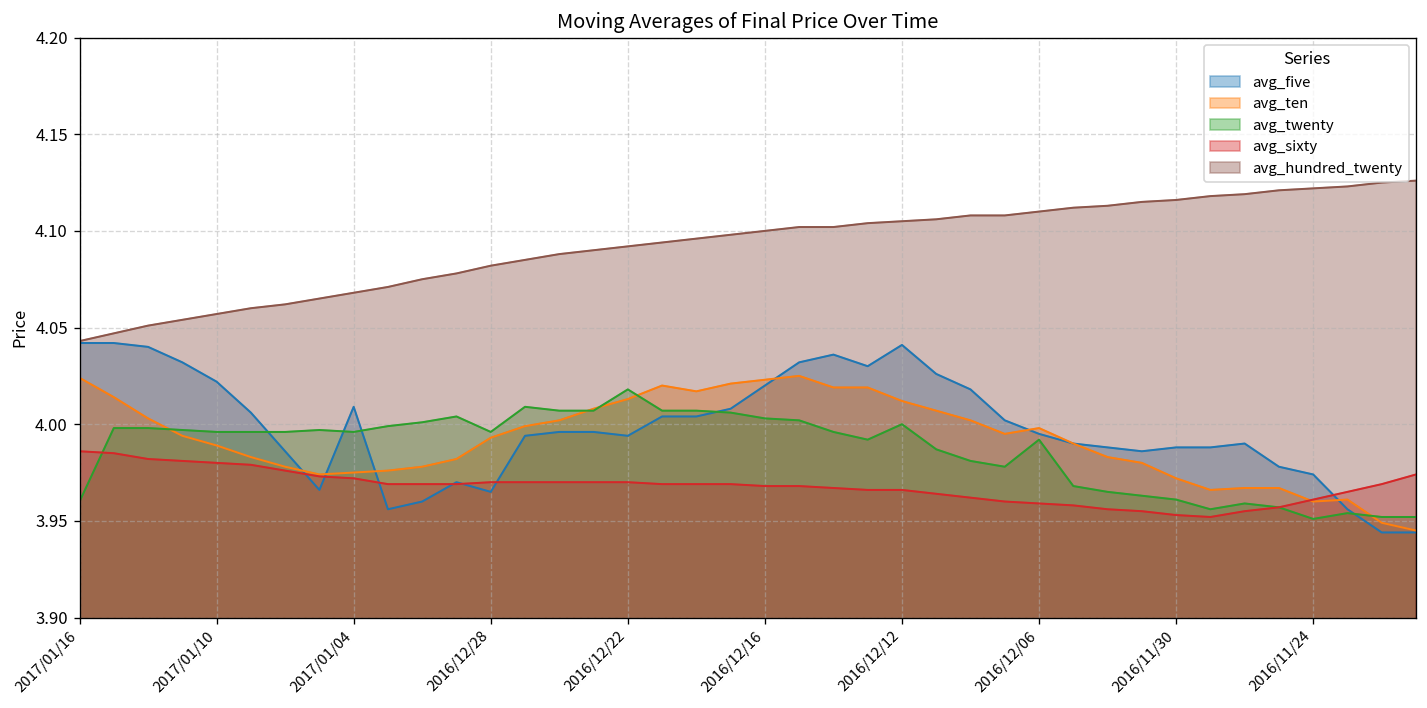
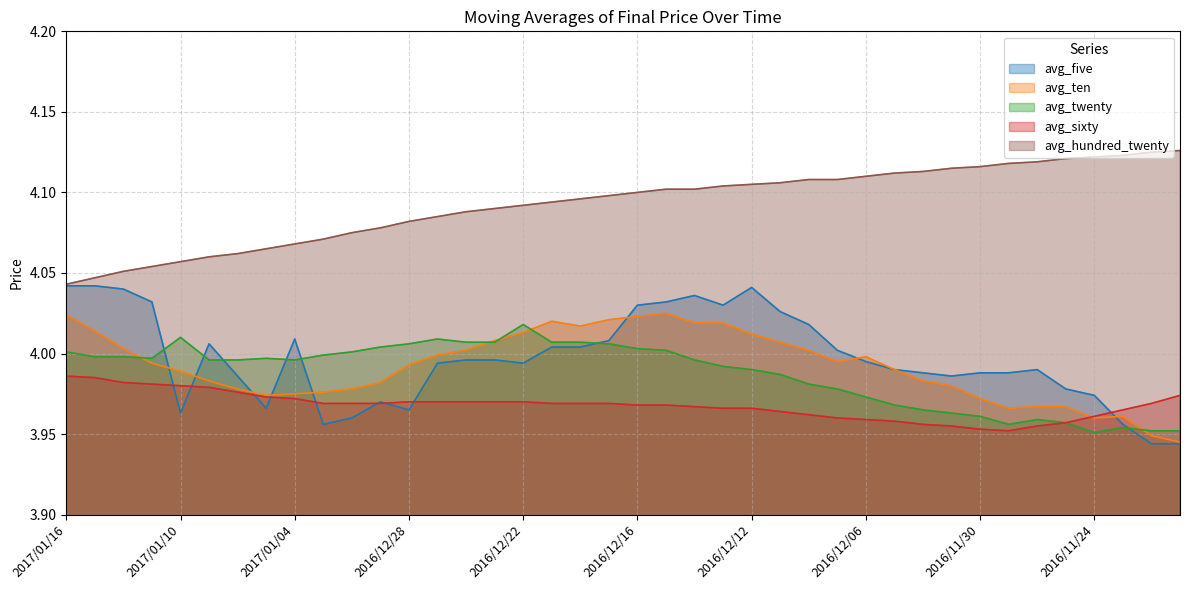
avg_twenty, 2017/01/16: 3.960 -> 4.001
avg_five, 2017/01/10: 4.022 -> 3.963
avg_twenty, 2017/01/10: 3.996 -> 4.010
avg_twenty, 2016/12/28: 3.996 -> 4.006
avg_five, 2016/12/16: 4.02 -> 4.03
avg_twenty, 2016/12/12: 4.00 -> 3.99
avg_twenty, 2016/12/06: 3.992 -> 3.973
